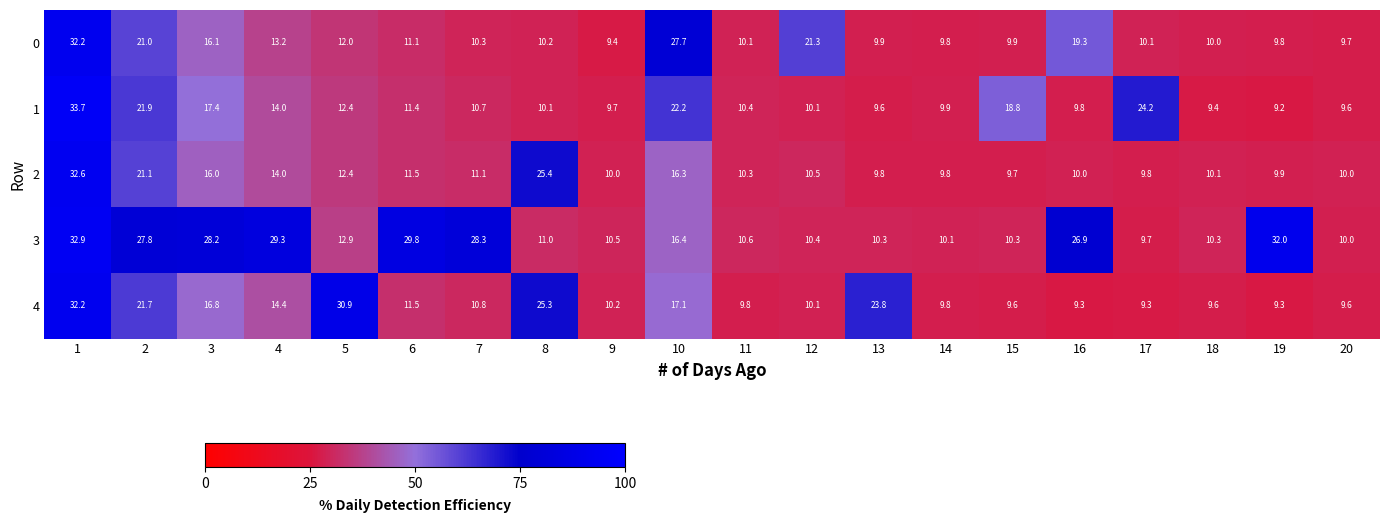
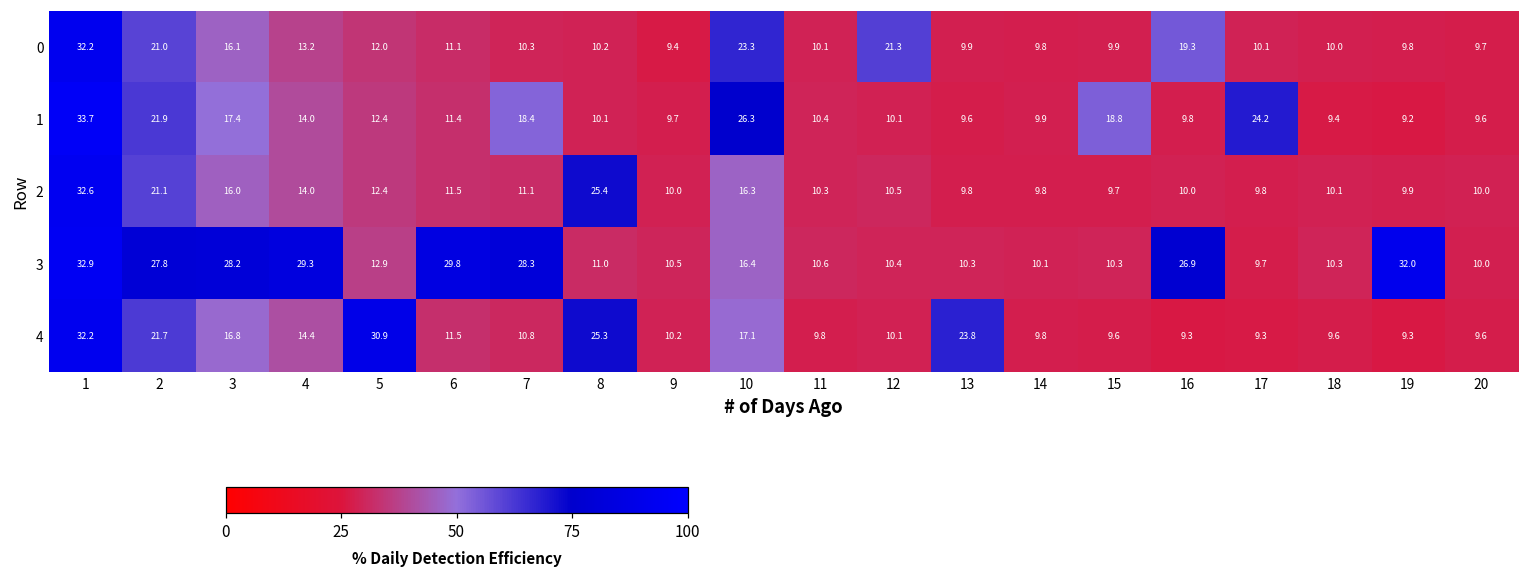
0, 10: 27.7 -> 23.3
1, 7: 10.7 -> 18.4
1, 10: 22.2 -> 26.3
